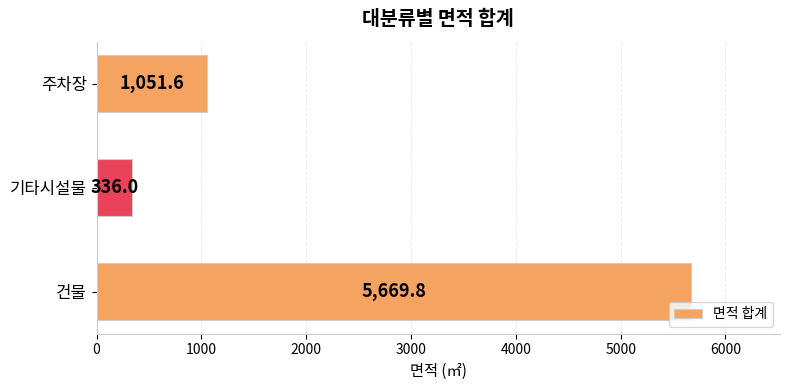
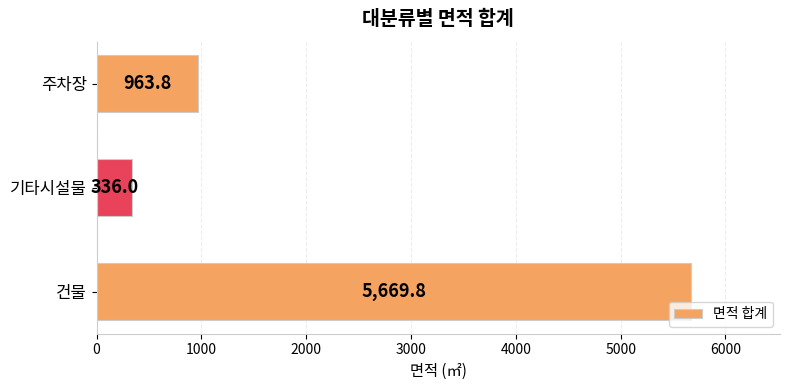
주차장: 1,051.6 -> 963.8
